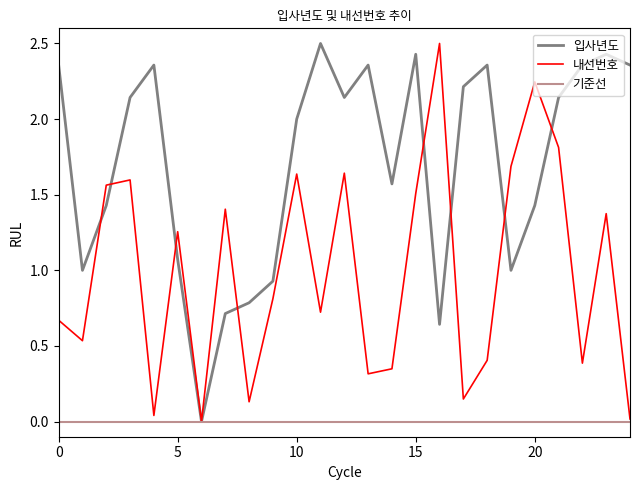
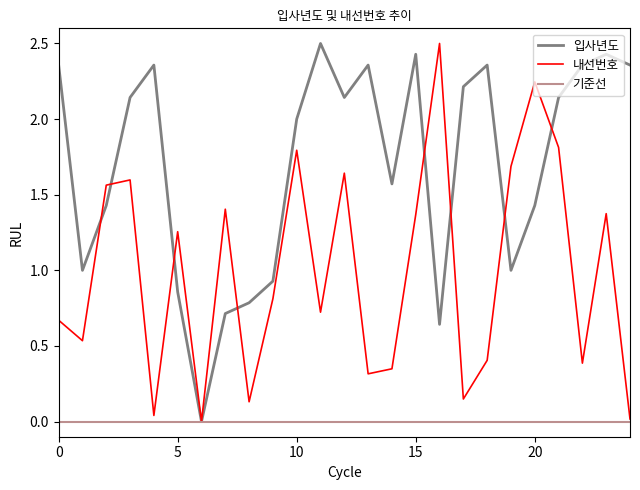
입사년도, 5: 1.07 -> 0.86
내선번호, 10: 1.64 -> 1.79
내선번호, 15: 1.51 -> 1.37
